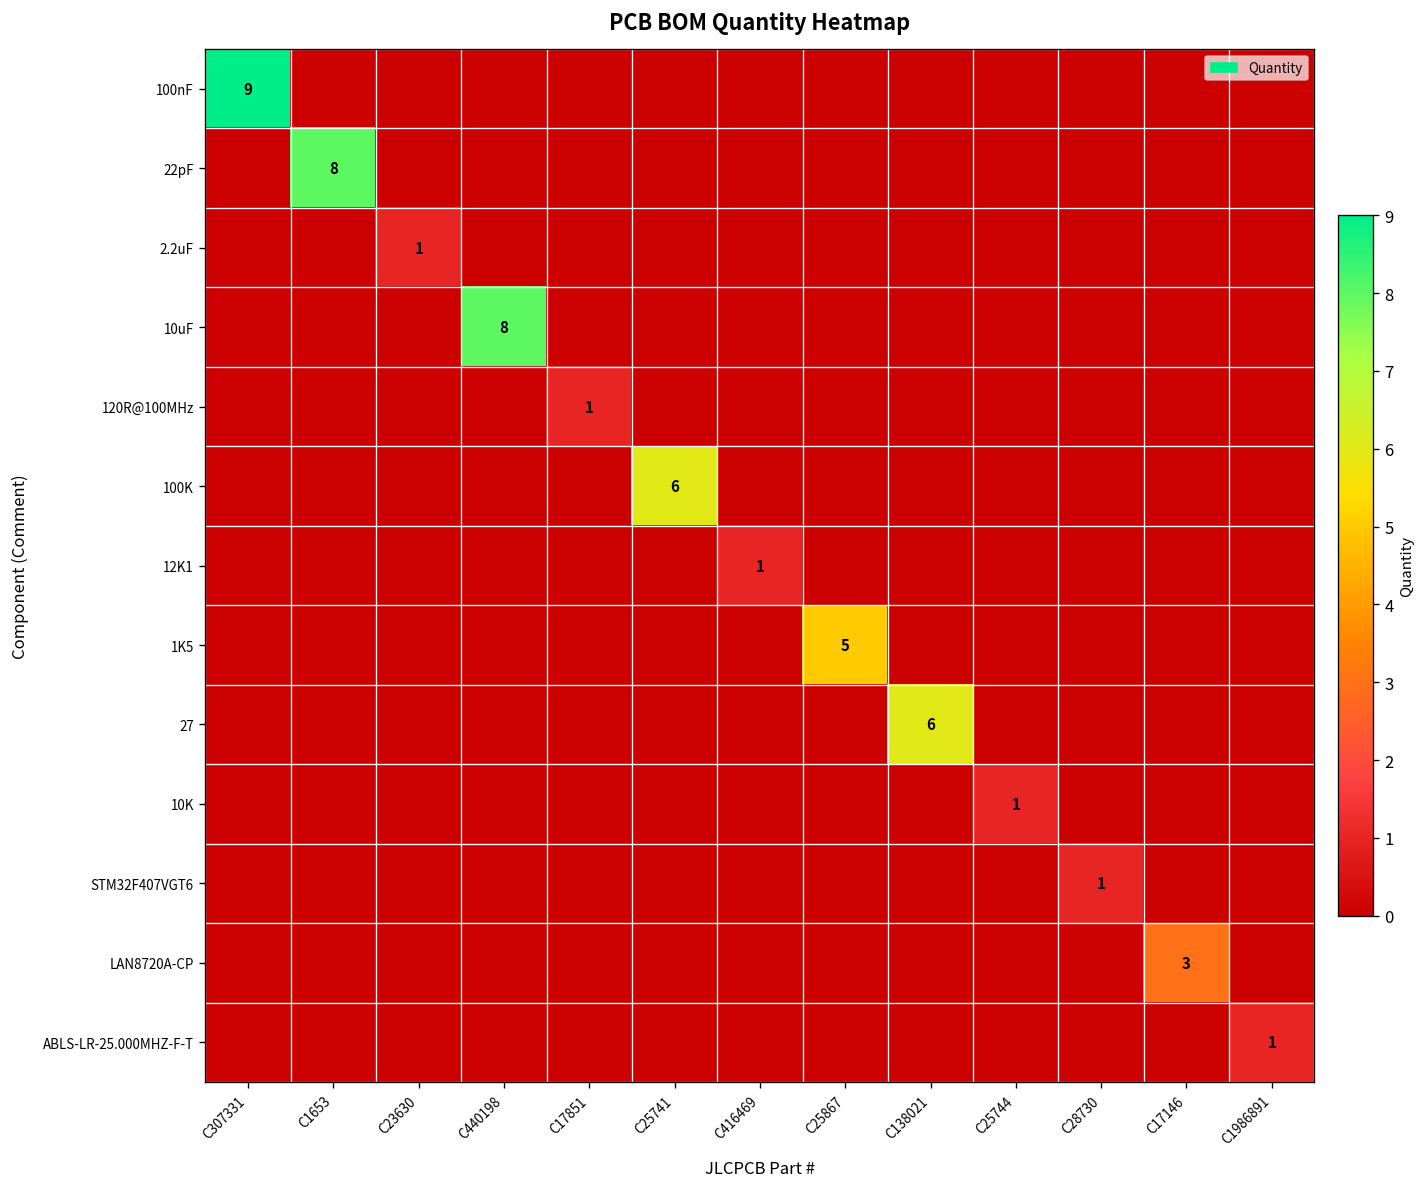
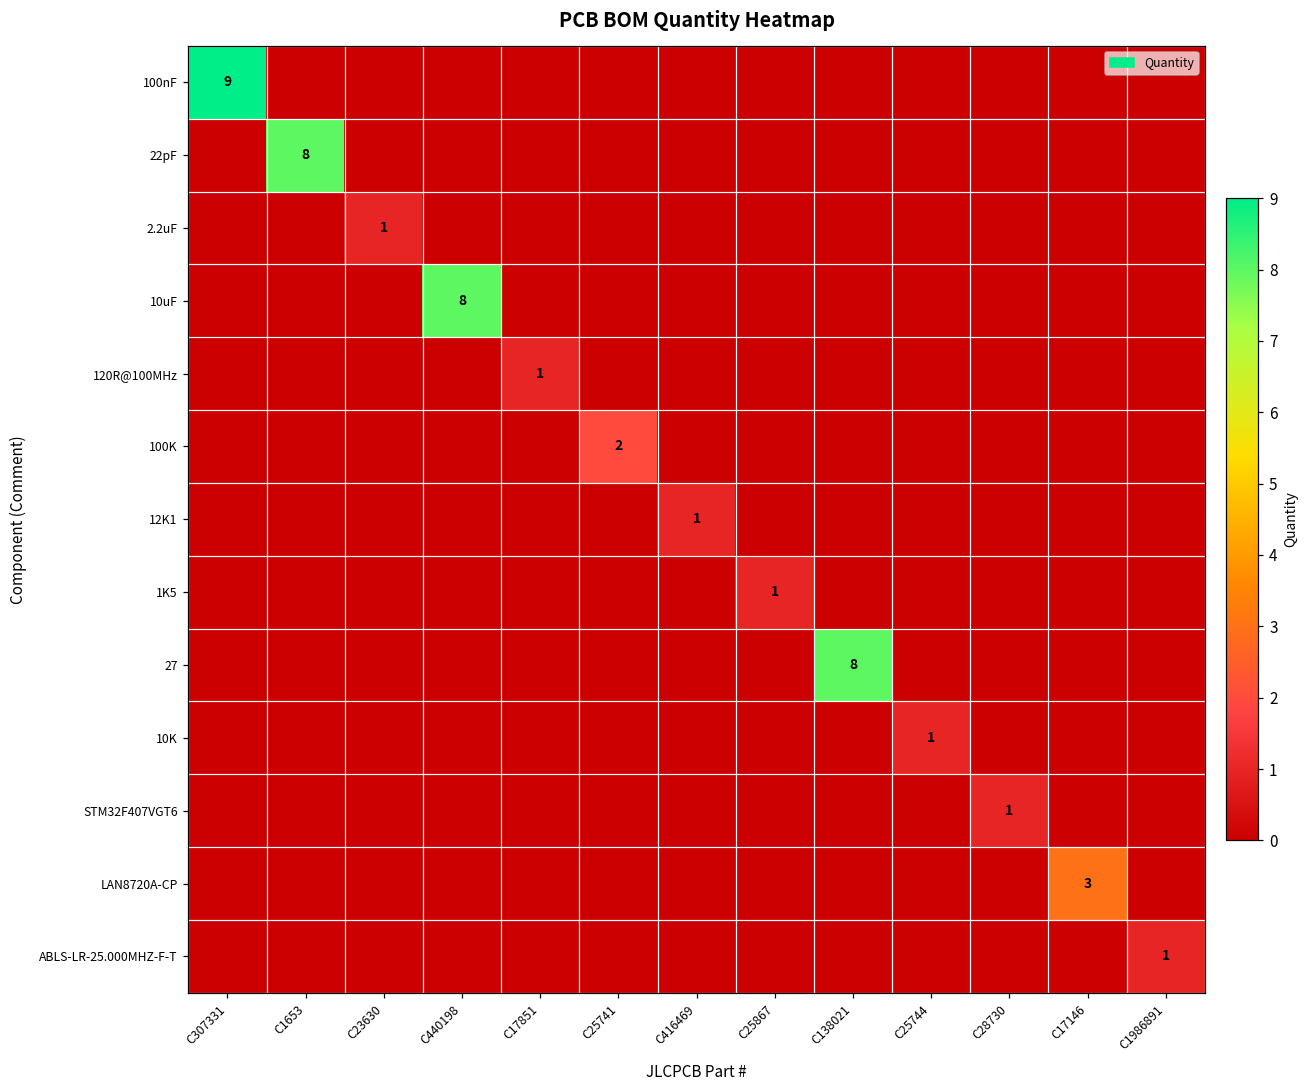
100K, C25741: 6 -> 2
1K5, C25867: 5 -> 1
27, C138021: 6 -> 8
